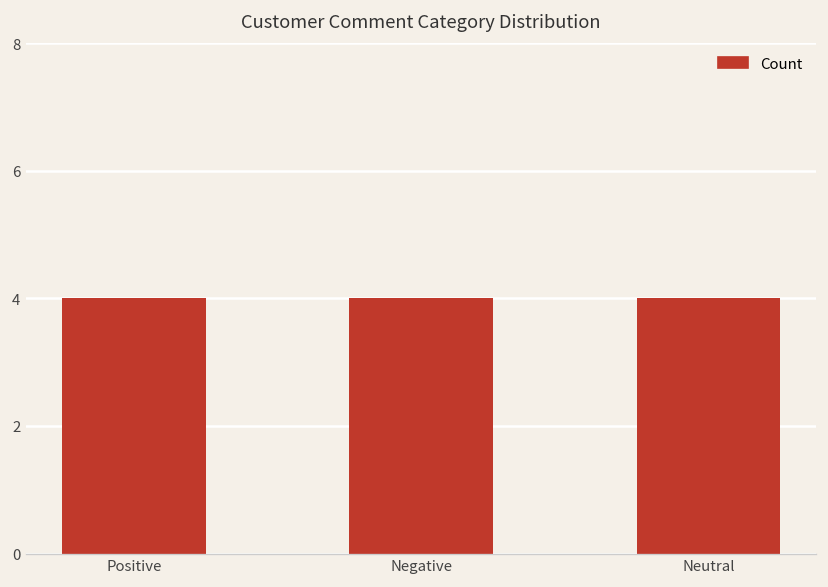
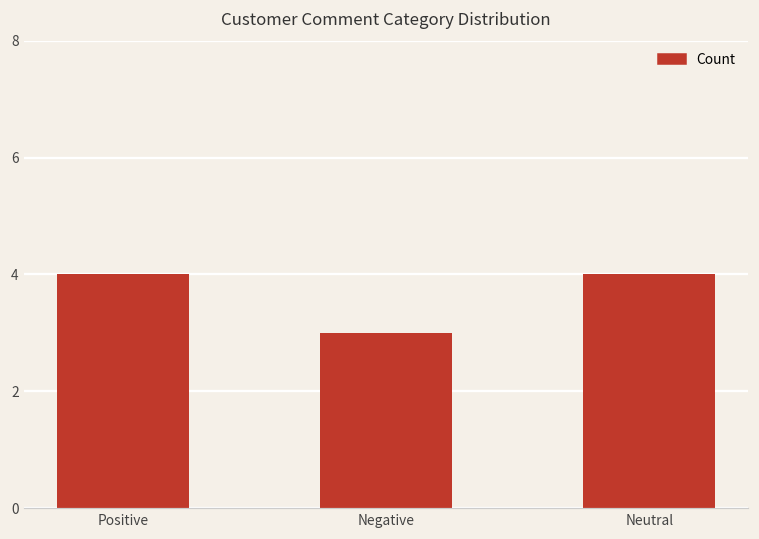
Negative: 4 -> 3
